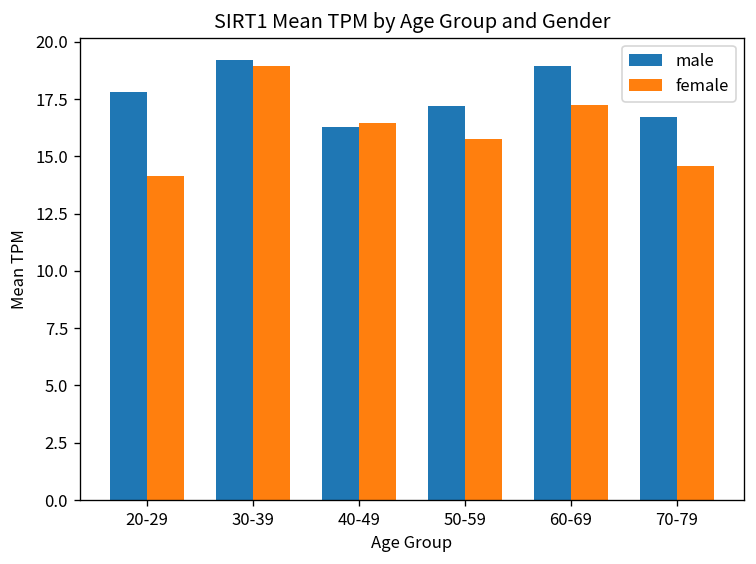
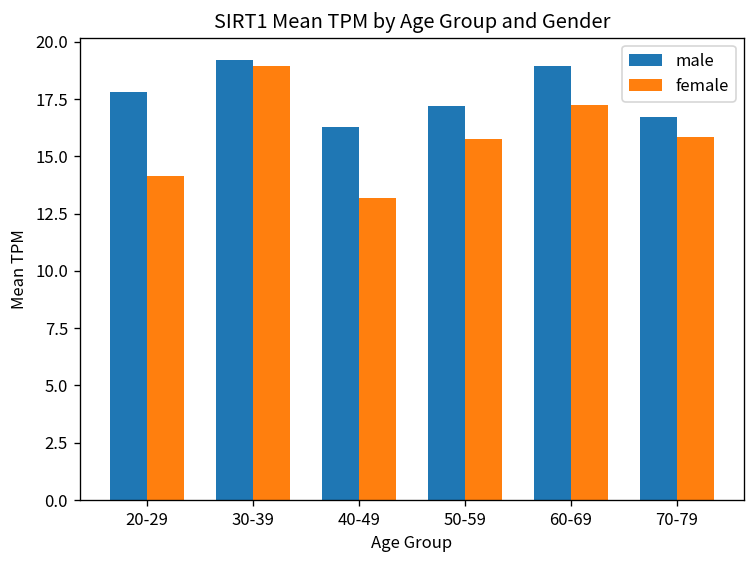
female, 40-49: 16.5 -> 13.2
female, 70-79: 14.6 -> 15.8
